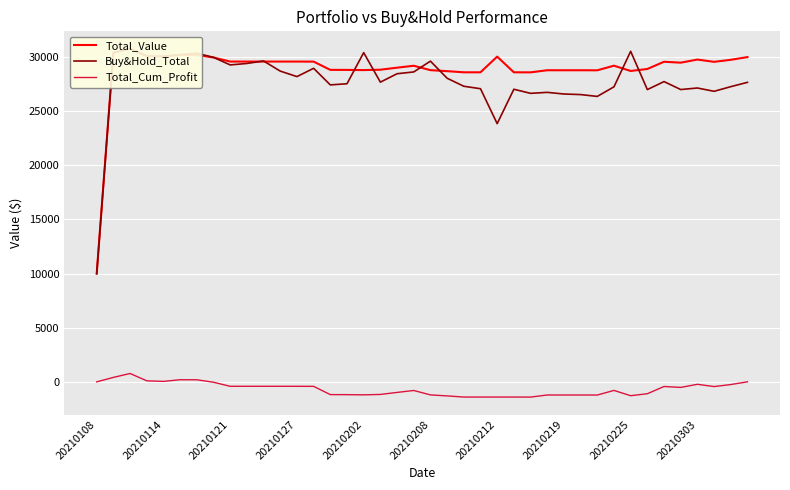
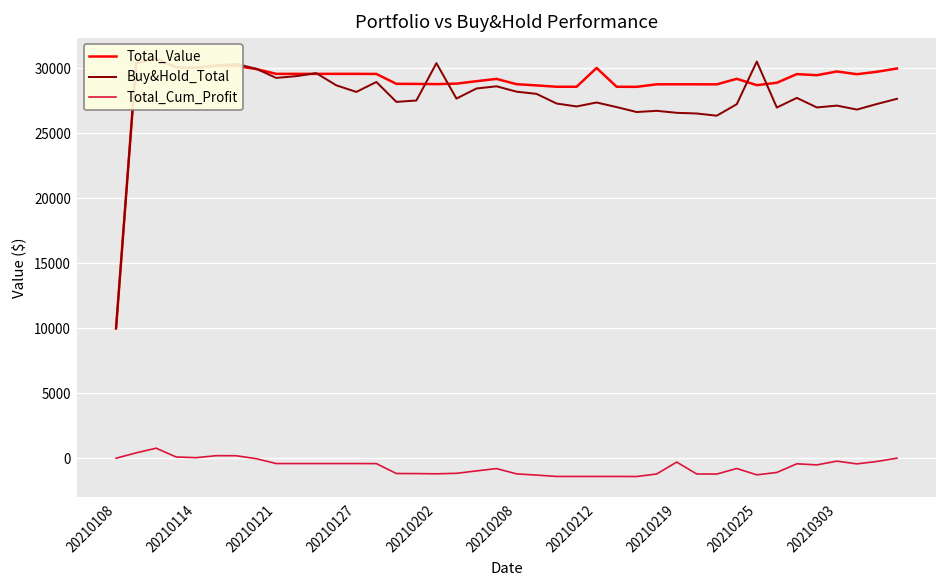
Buy&Hold_Total, 20210208: 29600 -> 28200
Buy&Hold_Total, 20210212: 23800 -> 27400
Total_Cum_Profit, 20210219: -1200 -> -300
